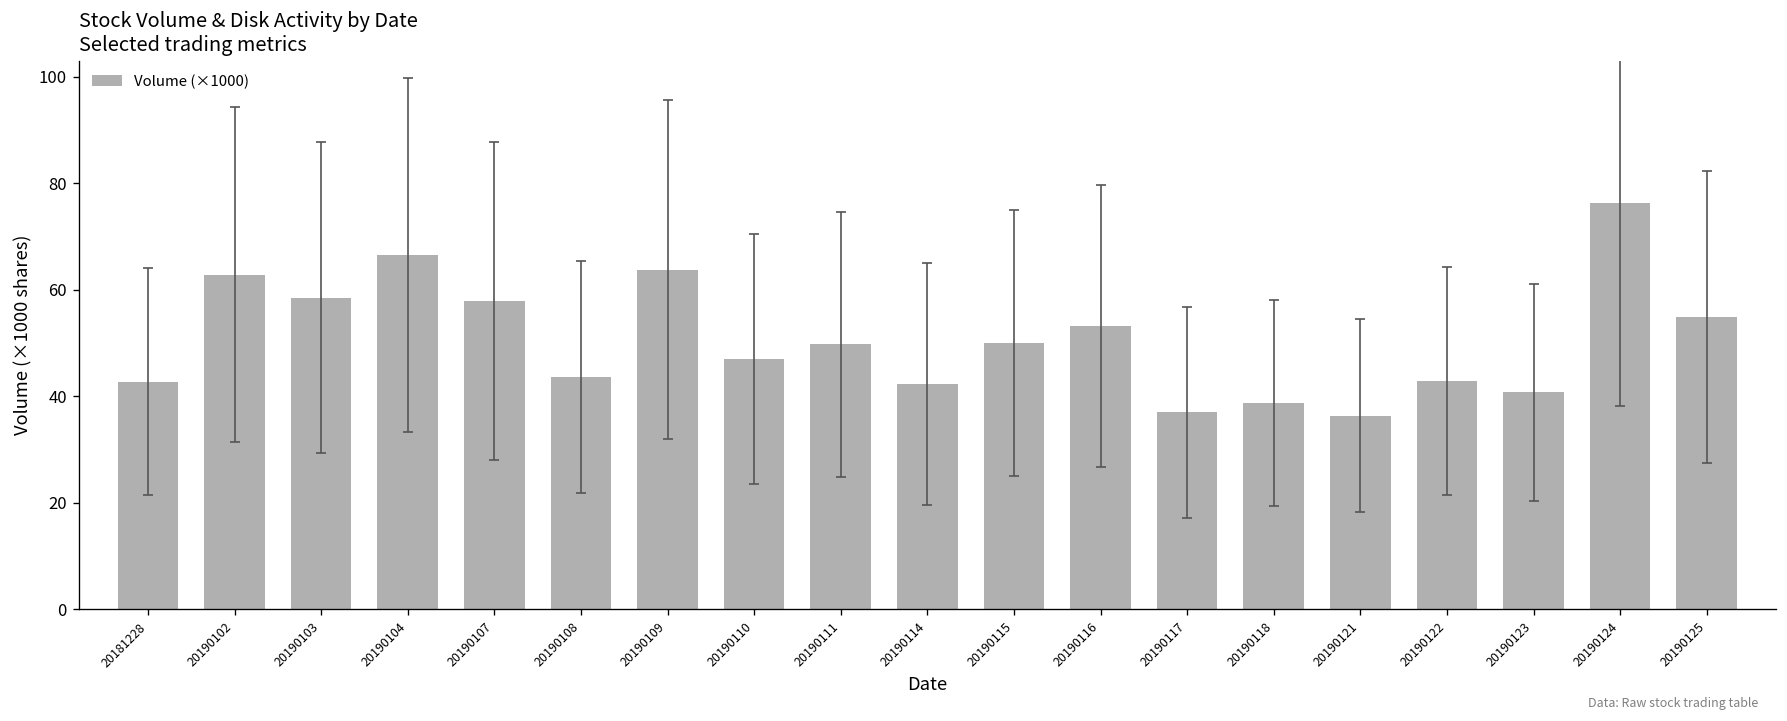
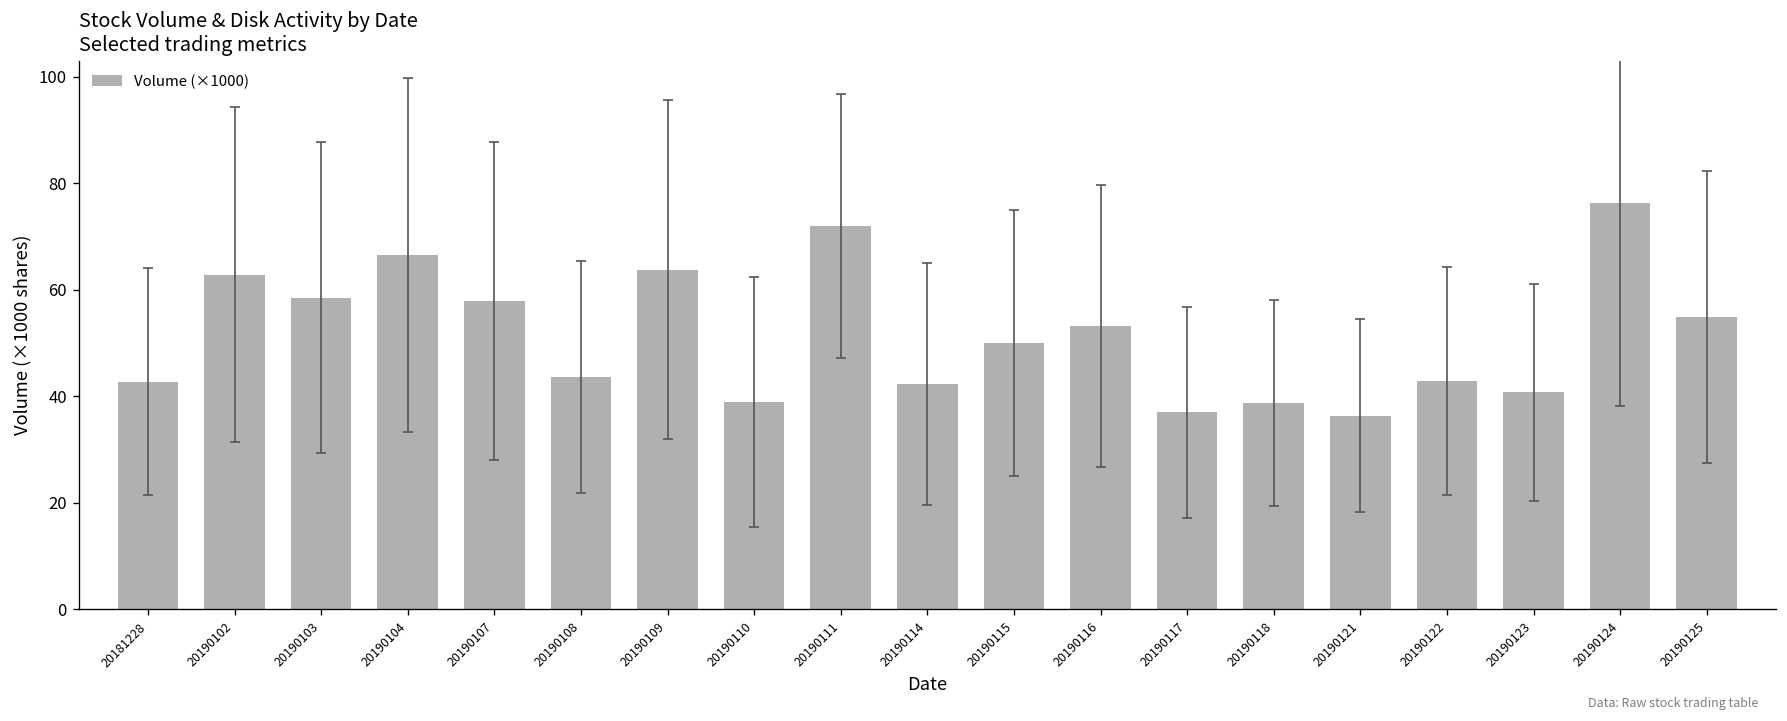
Volume (×1000), 20190110: 47 -> 39
Volume (×1000), 20190111: 50 -> 72
